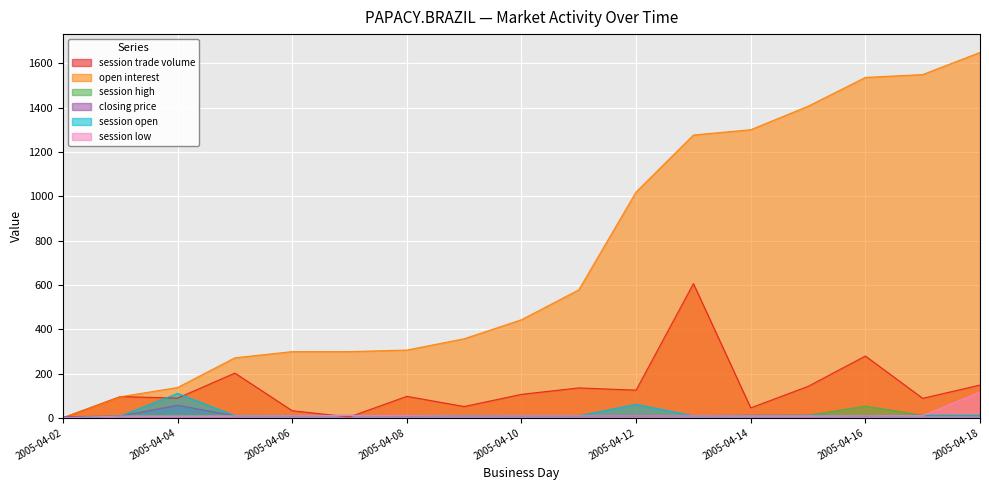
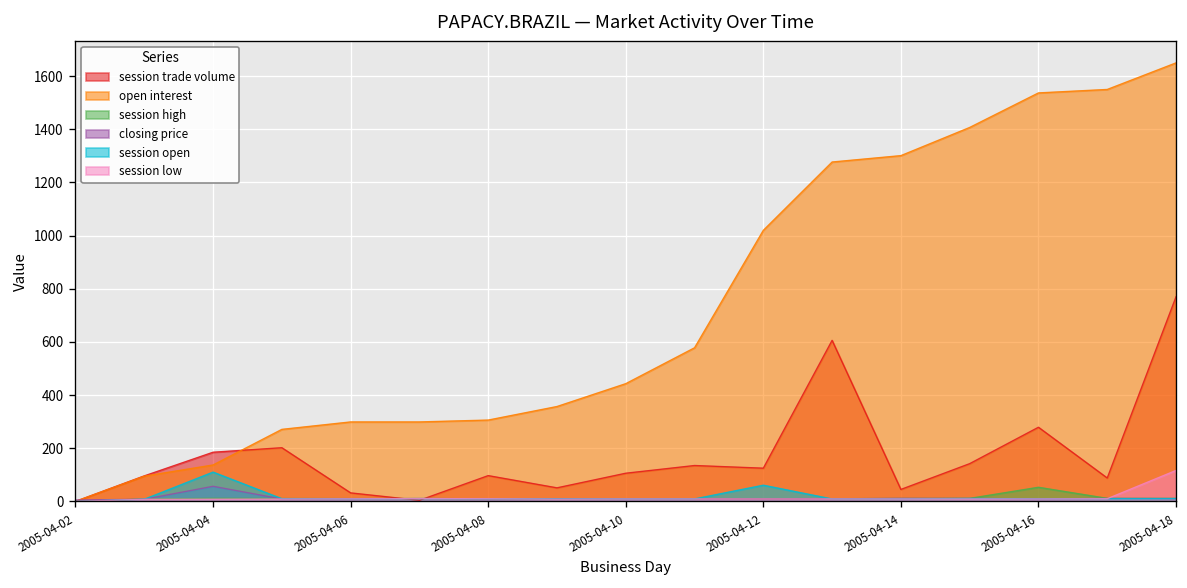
session trade volume, 2005-04-04: 90 -> 190
session trade volume, 2005-04-18: 150 -> 770
